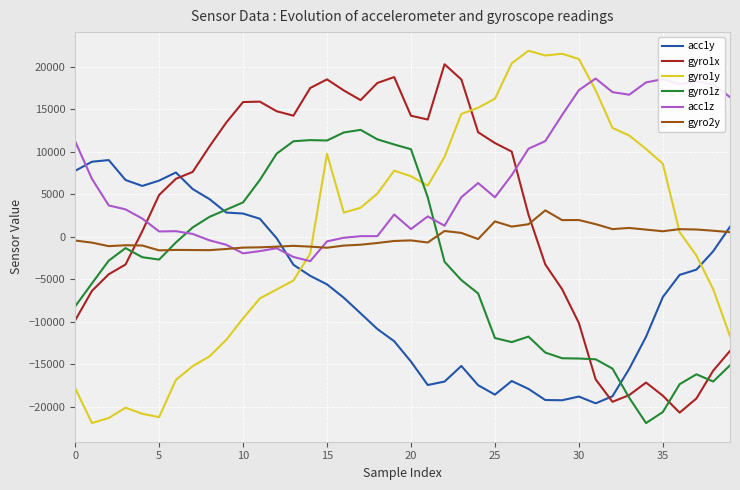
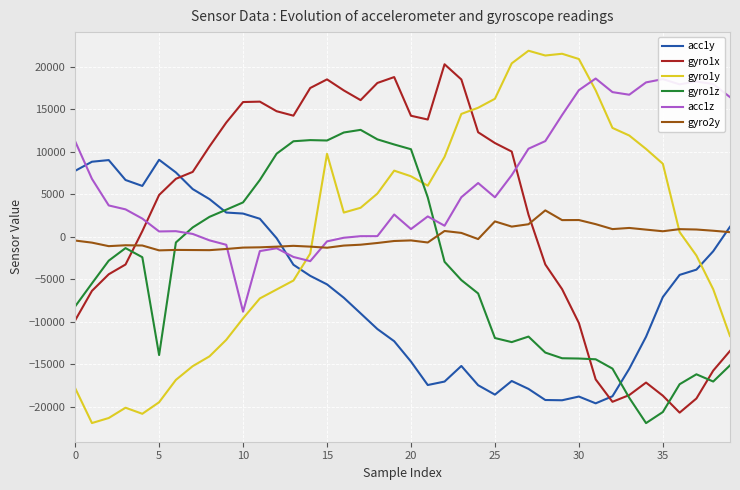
acc1y, 5: 7000 -> 9000
gyro1y, 5: -21000 -> -19000
gyro1z, 5: -3000 -> -14000
acc1z, 10: -2000 -> -9000
